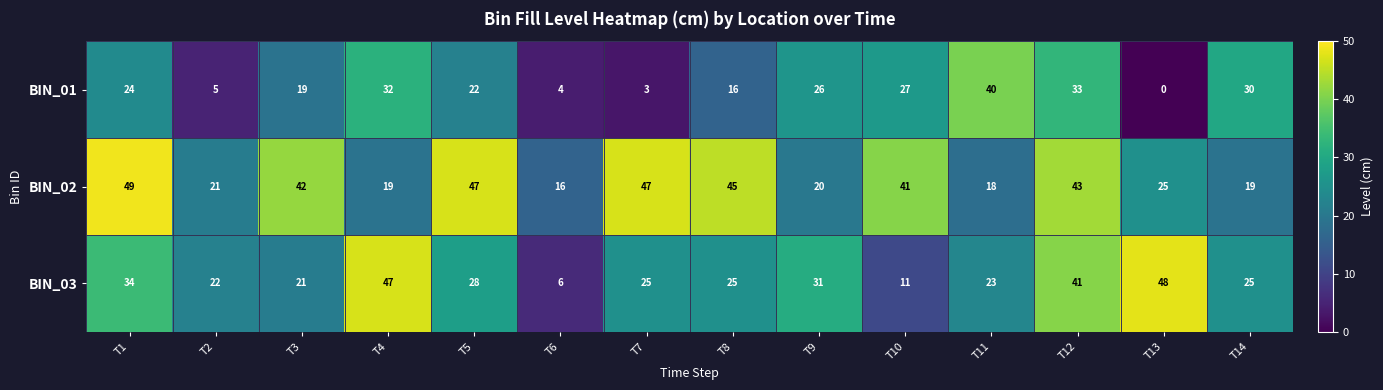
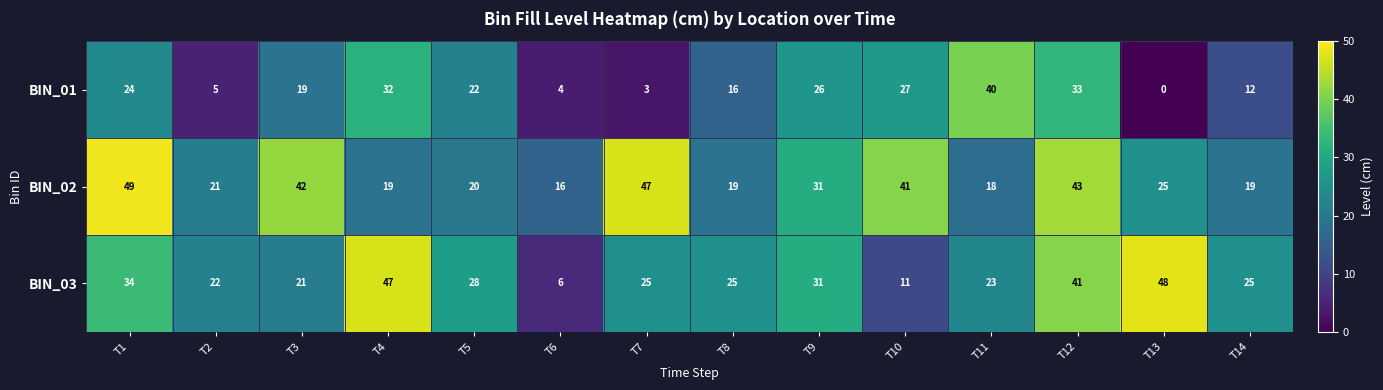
BIN_01, T14: 30 -> 12
BIN_02, T5: 47 -> 20
BIN_02, T8: 45 -> 19
BIN_02, T9: 20 -> 31
